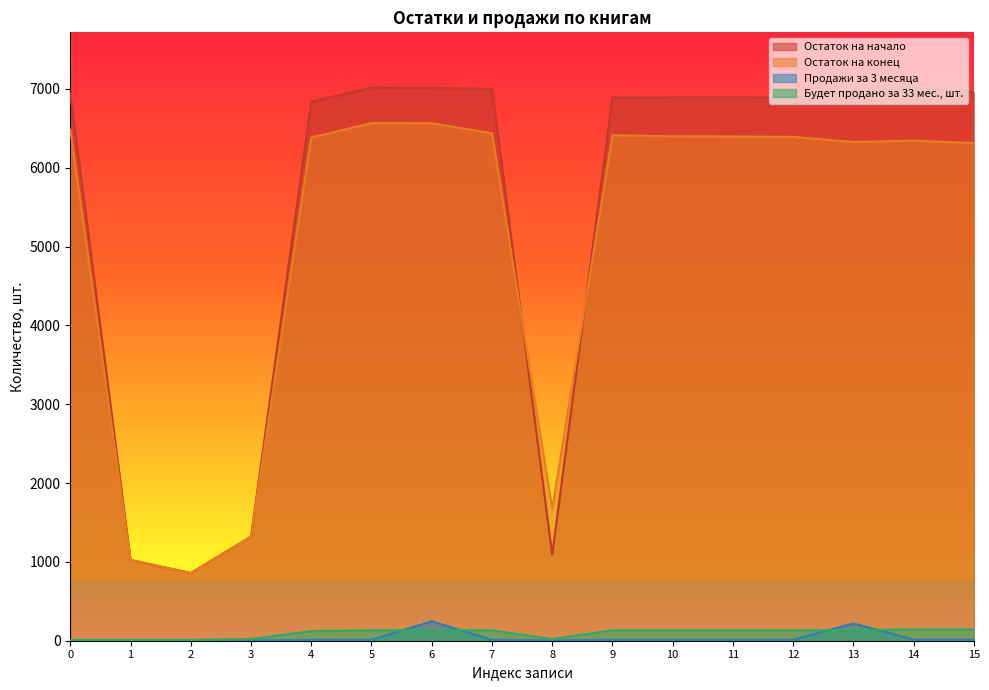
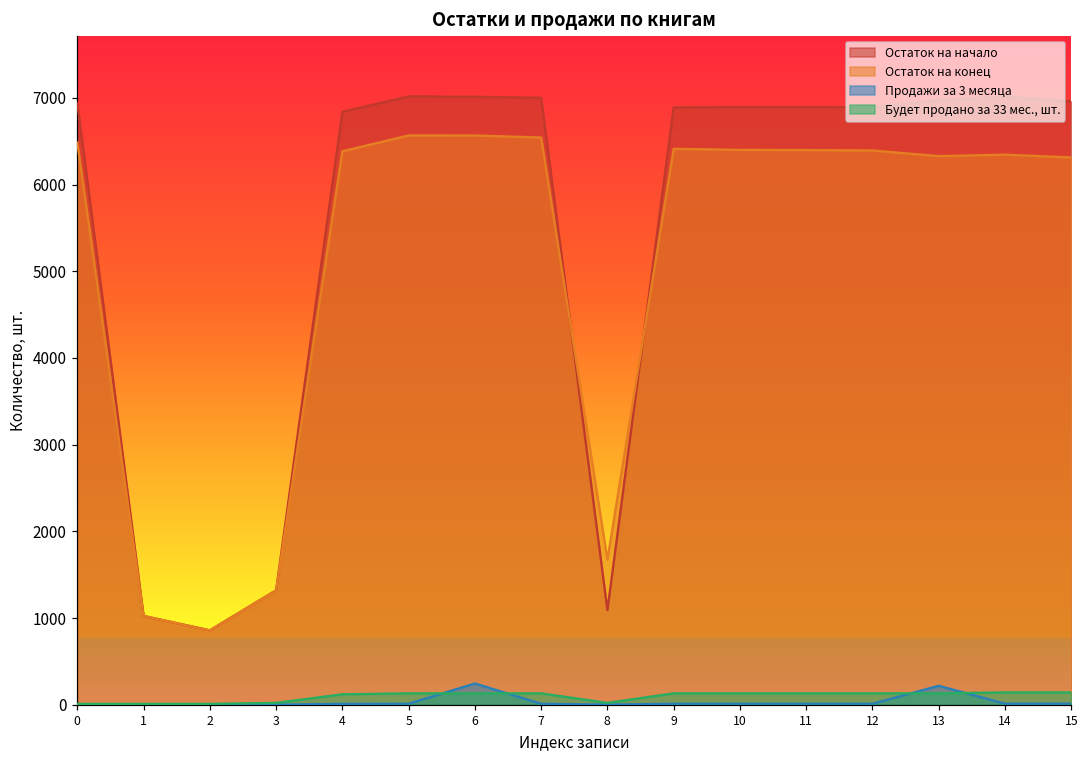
Остаток на конец, 7: 6400 -> 6500
